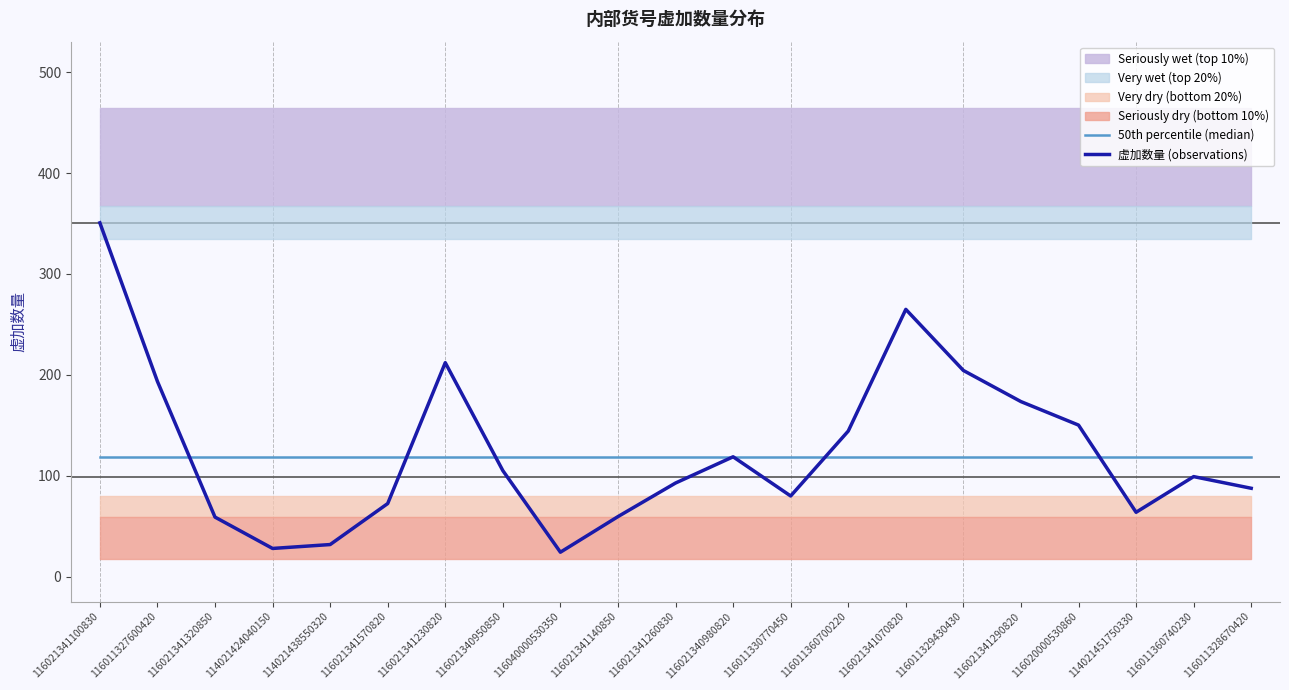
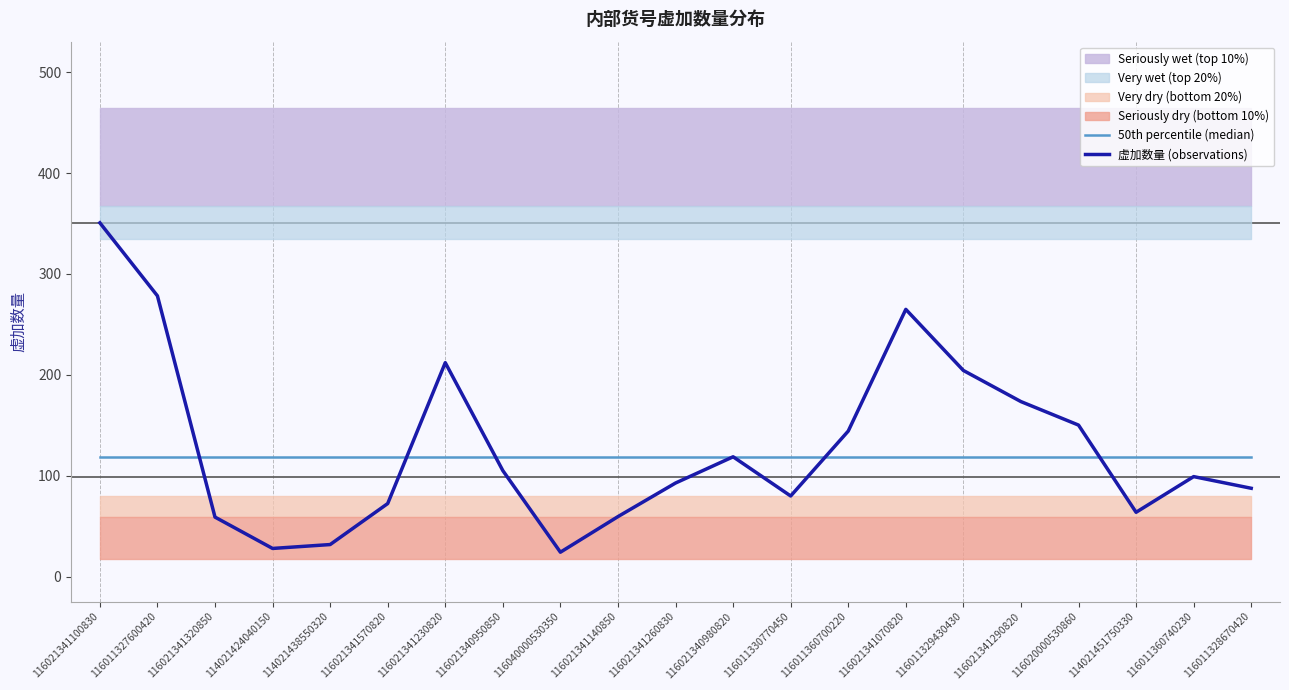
虚加数量 (observations), 116011327600420: 194 -> 278
